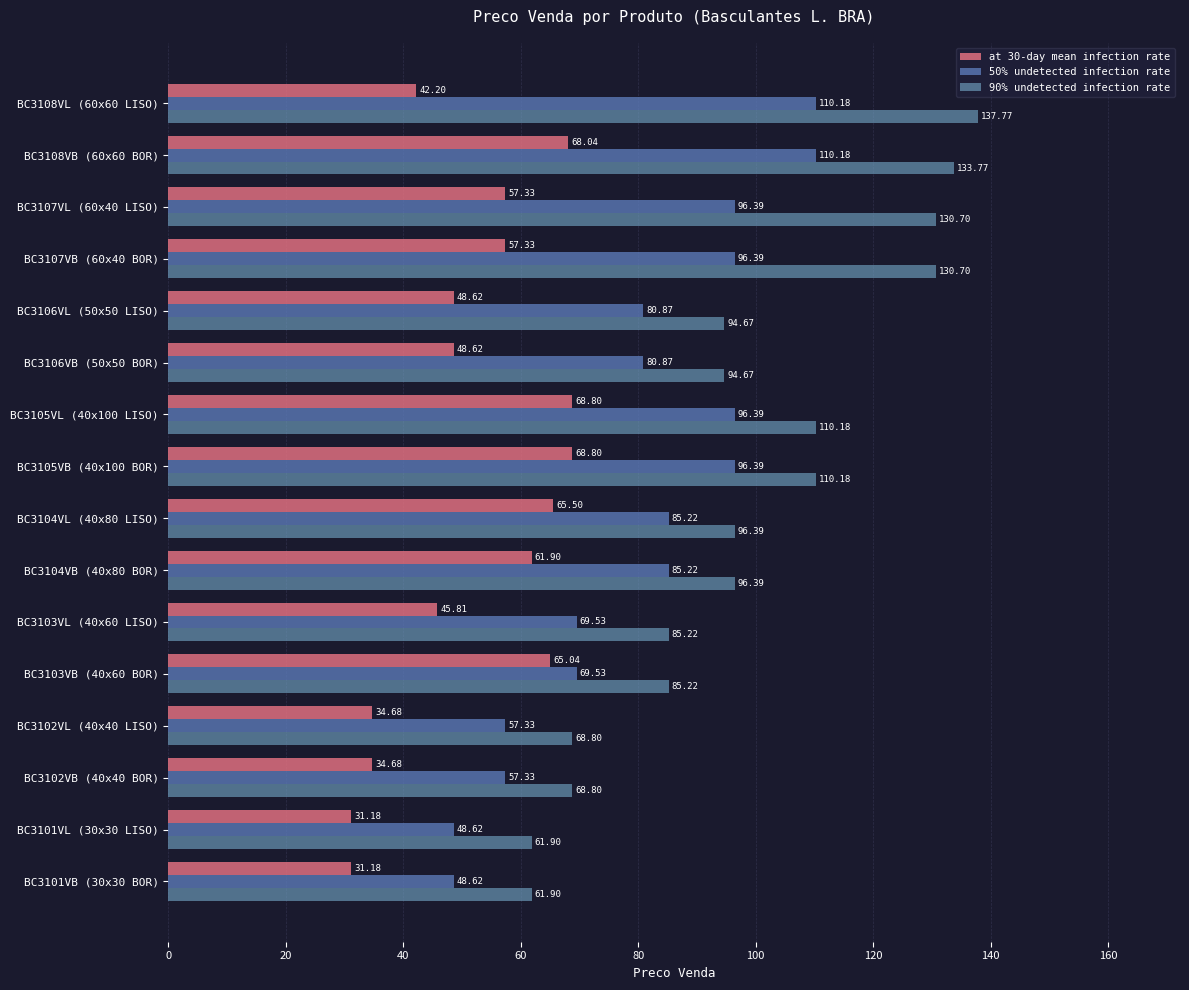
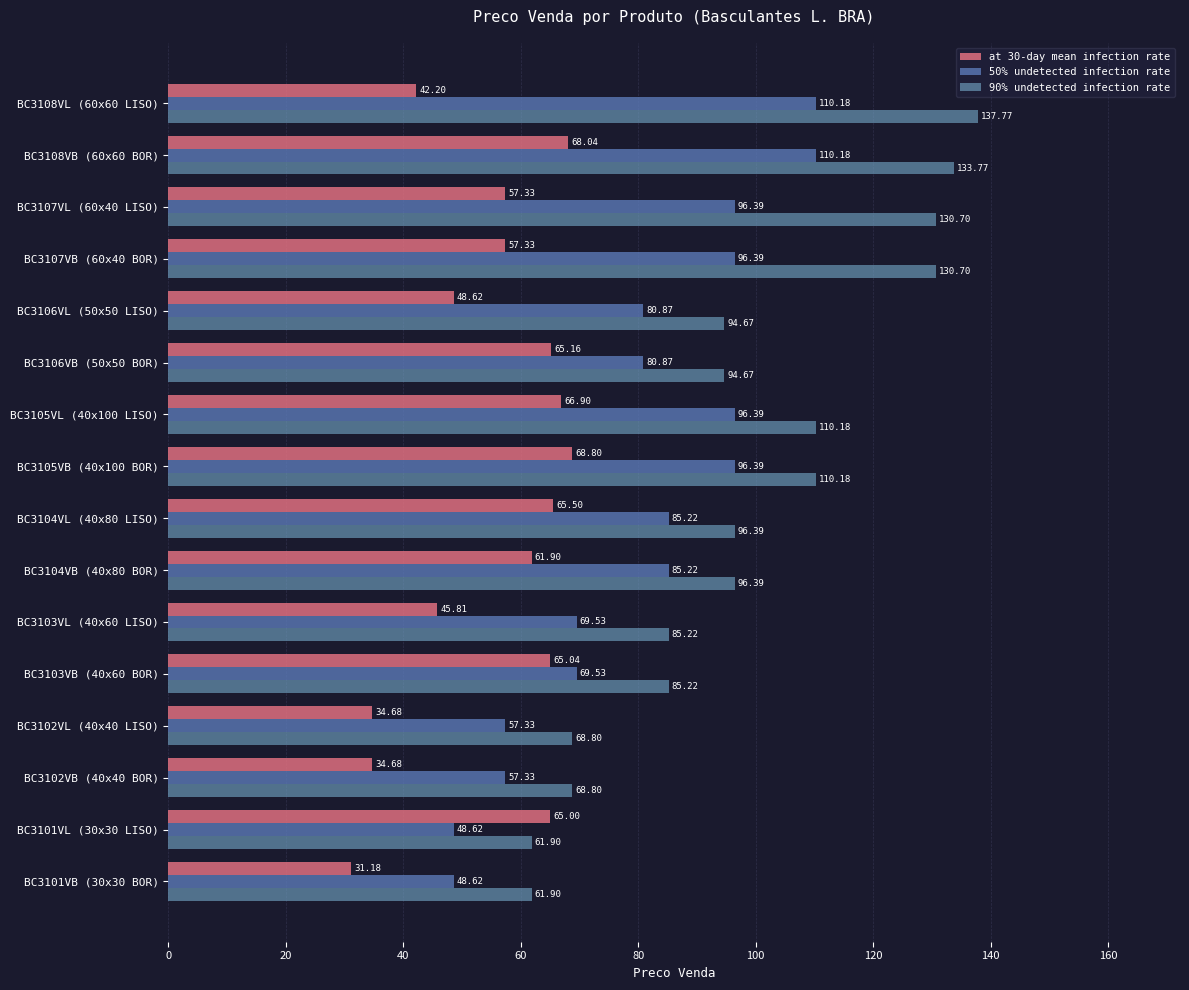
at 30-day mean infection rate, BC3106VB (50x50 BOR): 48.62 -> 65.16
at 30-day mean infection rate, BC3105VL (40x100 LISO): 68.80 -> 66.90
at 30-day mean infection rate, BC3101VL (30x30 LISO): 31.18 -> 65.00
